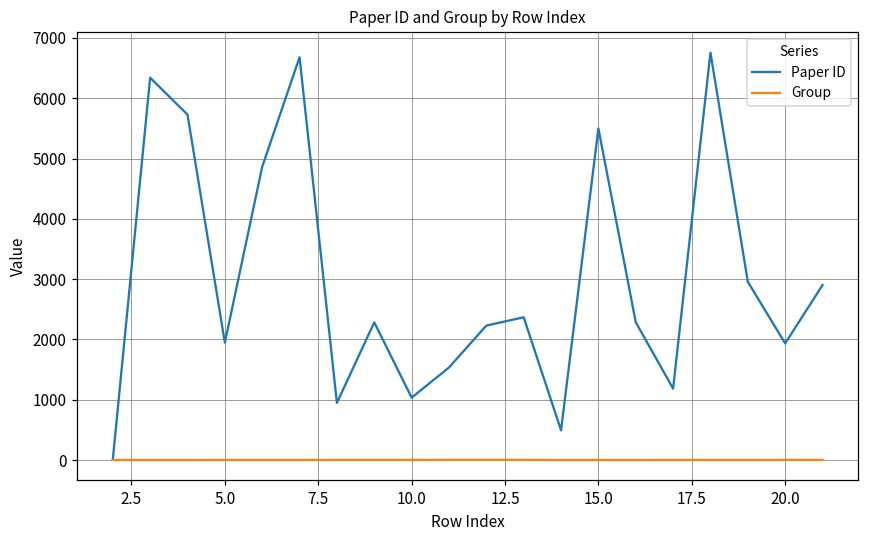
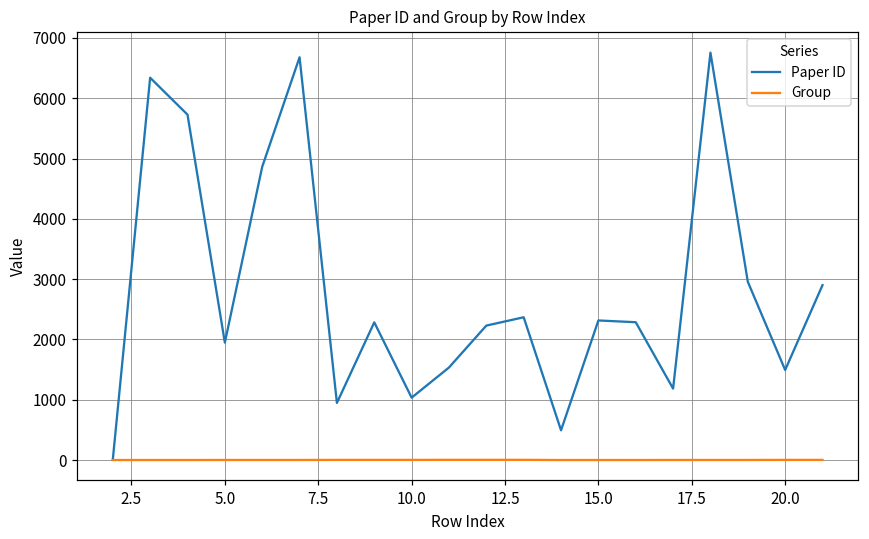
Paper ID, 15.0: 5500 -> 2300
Paper ID, 20.0: 1900 -> 1500
